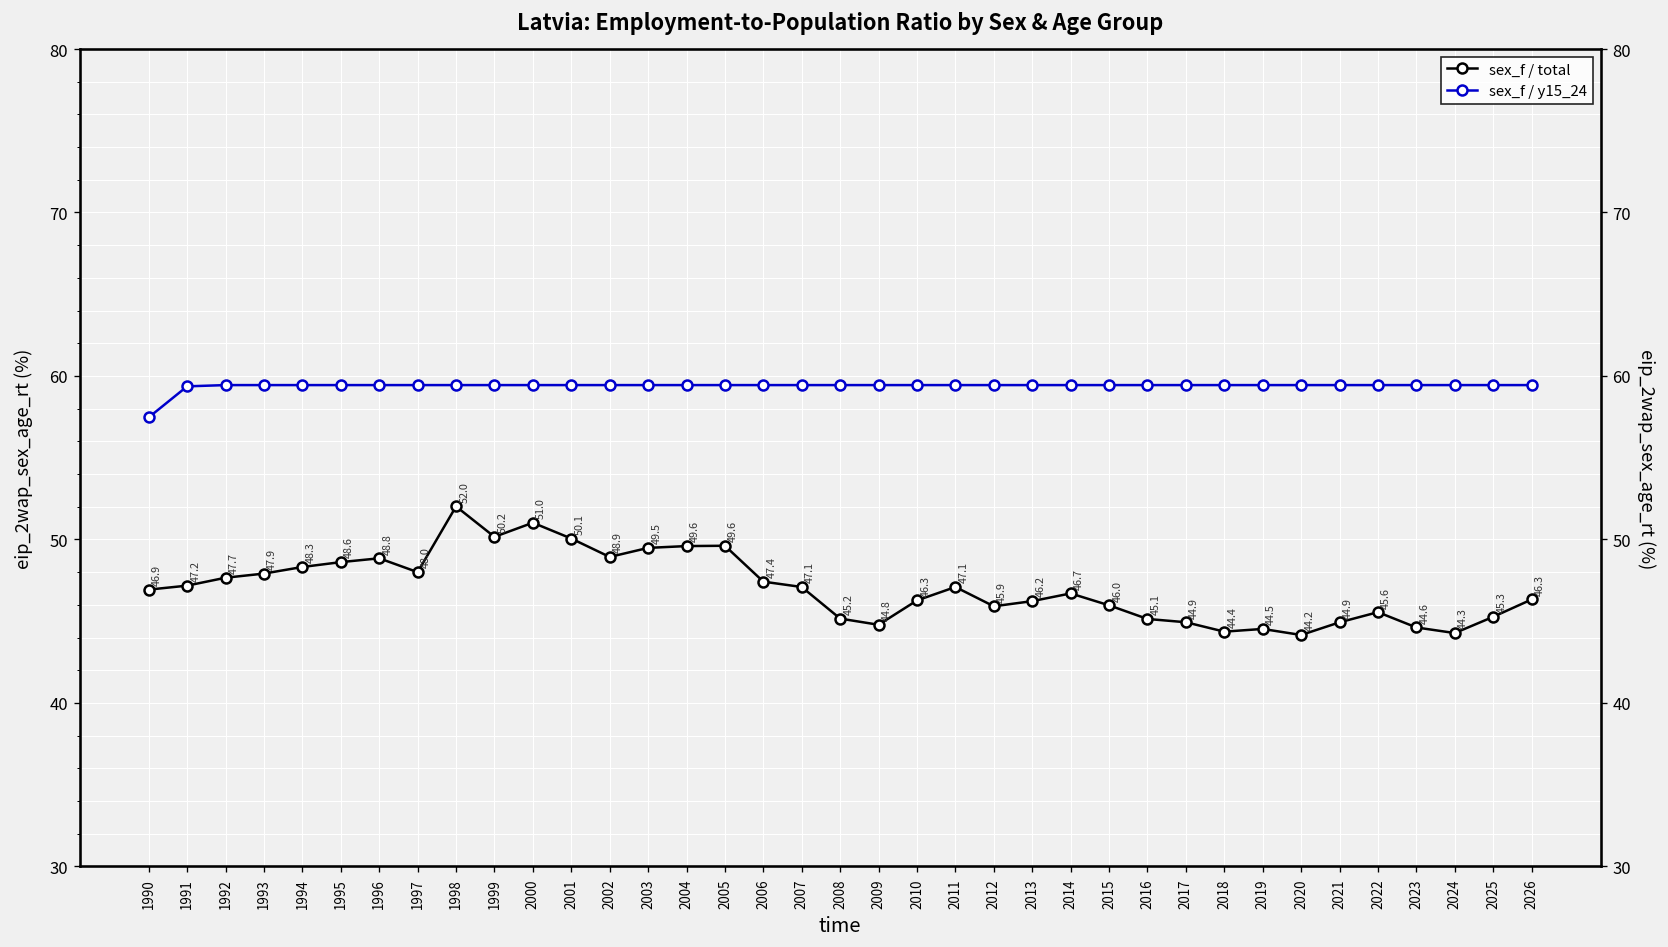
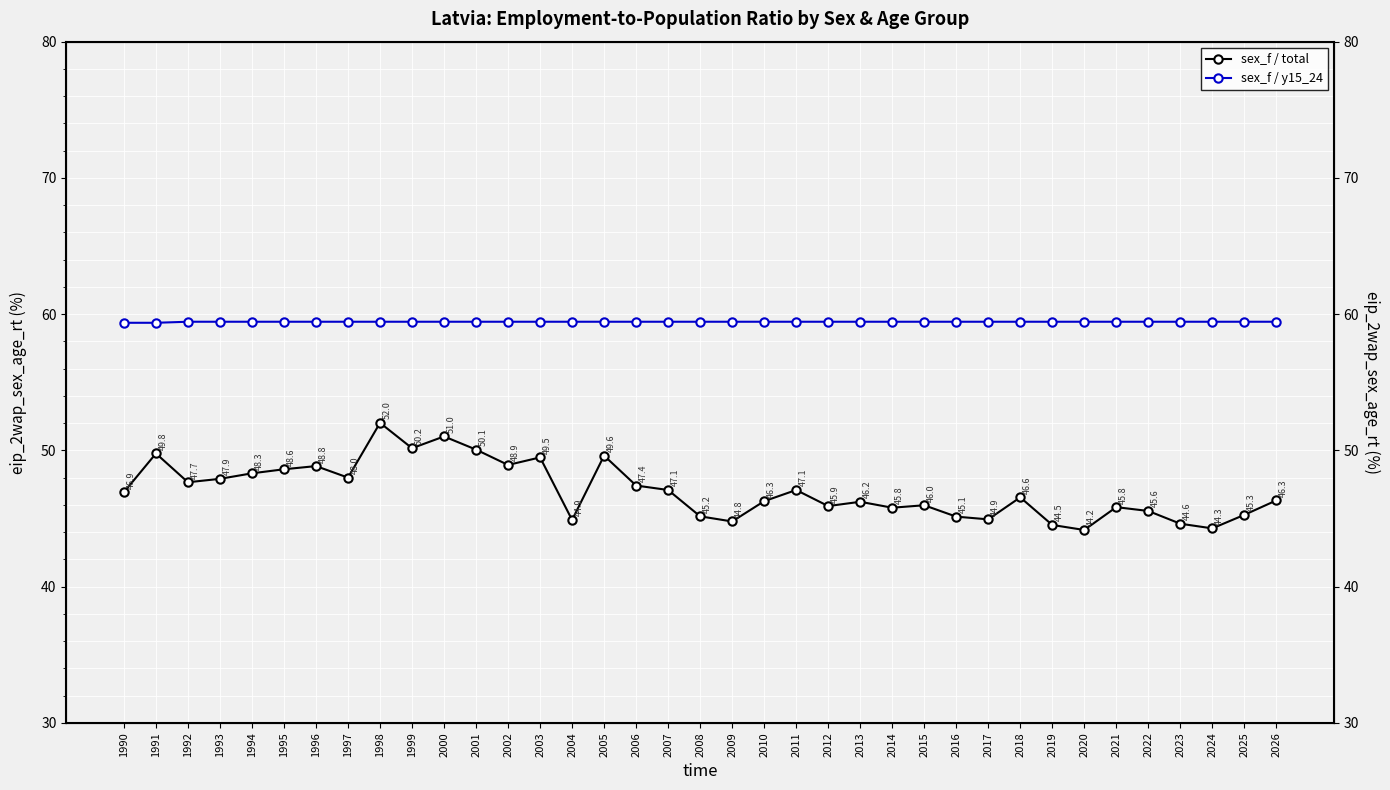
sex_f / y15_24, 1990: 57.5 -> 59.4
sex_f / total, 1991: 47.2 -> 49.8
sex_f / total, 2004: 49.6 -> 44.9
sex_f / total, 2014: 46.7 -> 45.8
sex_f / total, 2018: 44.4 -> 46.6
sex_f / total, 2021: 44.9 -> 45.8
